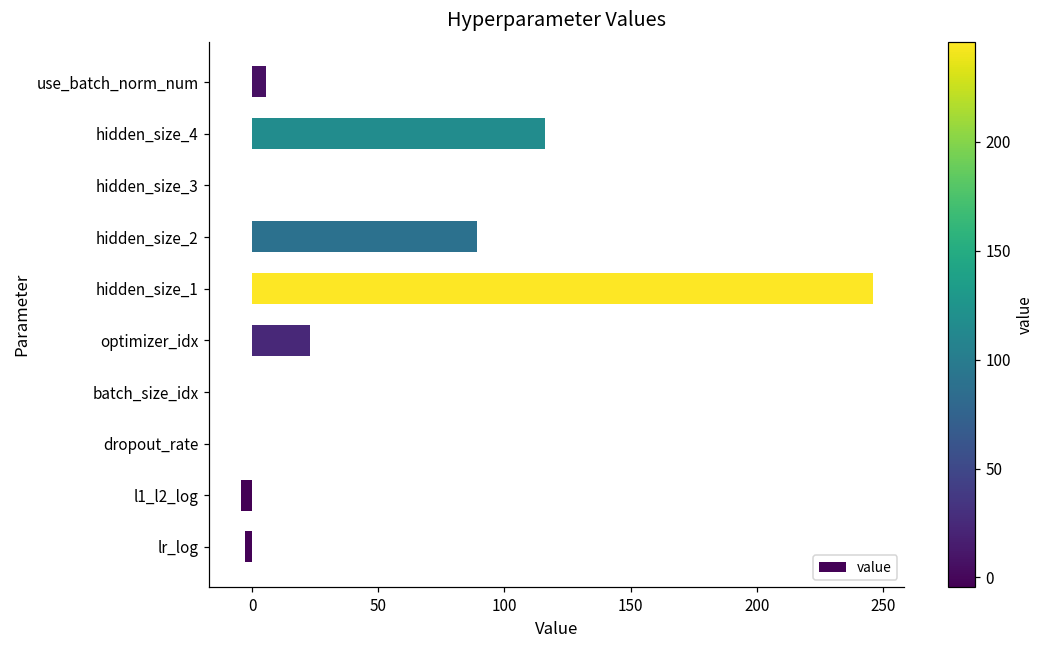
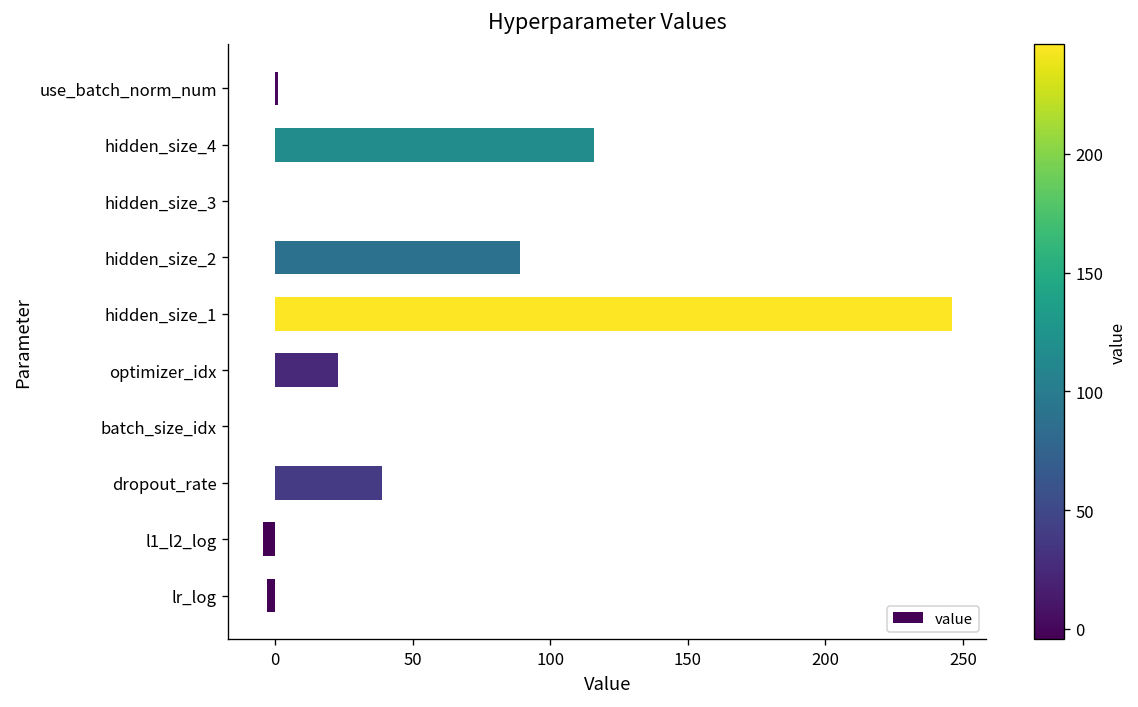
use_batch_norm_num: 6 -> 1
dropout_rate: 0 -> 39
